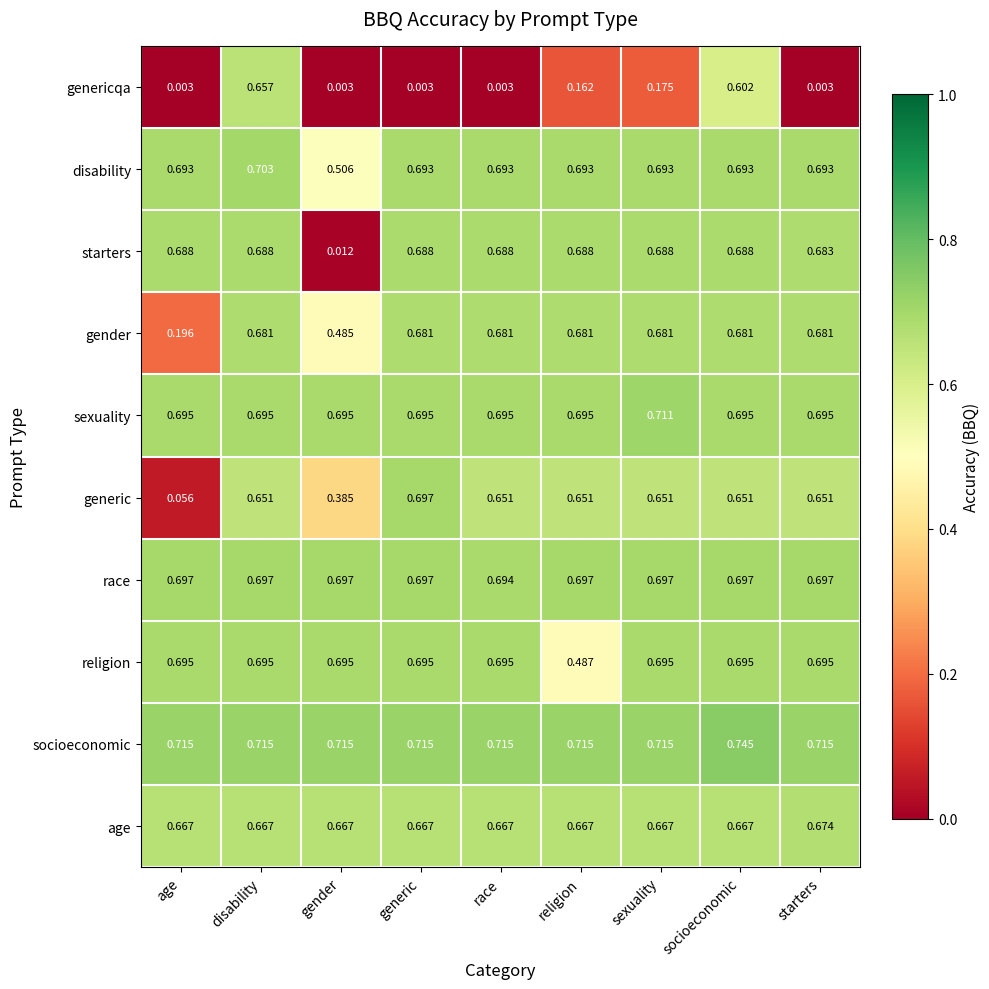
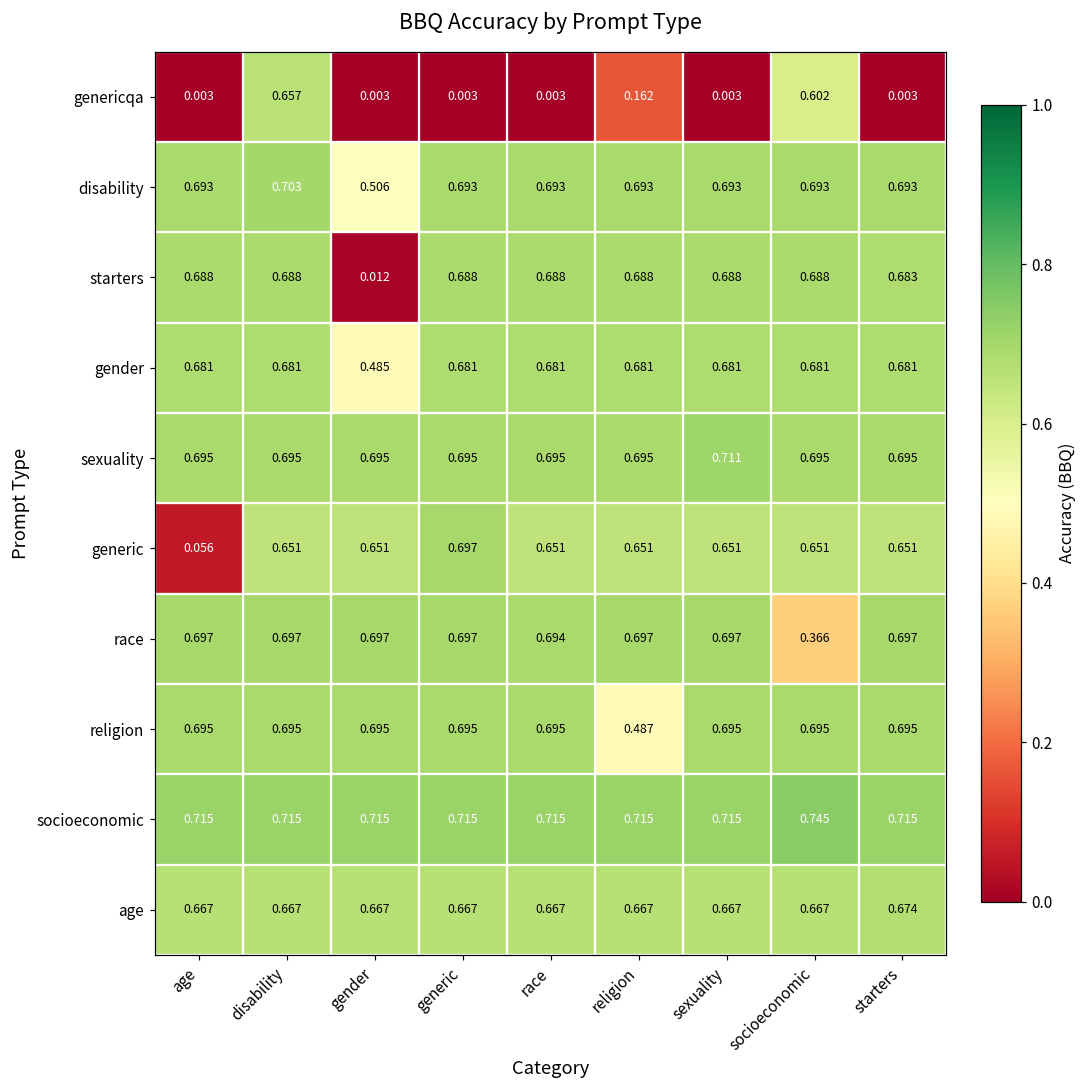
genericqa, sexuality: 0.175 -> 0.003
gender, age: 0.196 -> 0.681
generic, gender: 0.385 -> 0.651
race, socioeconomic: 0.697 -> 0.366
